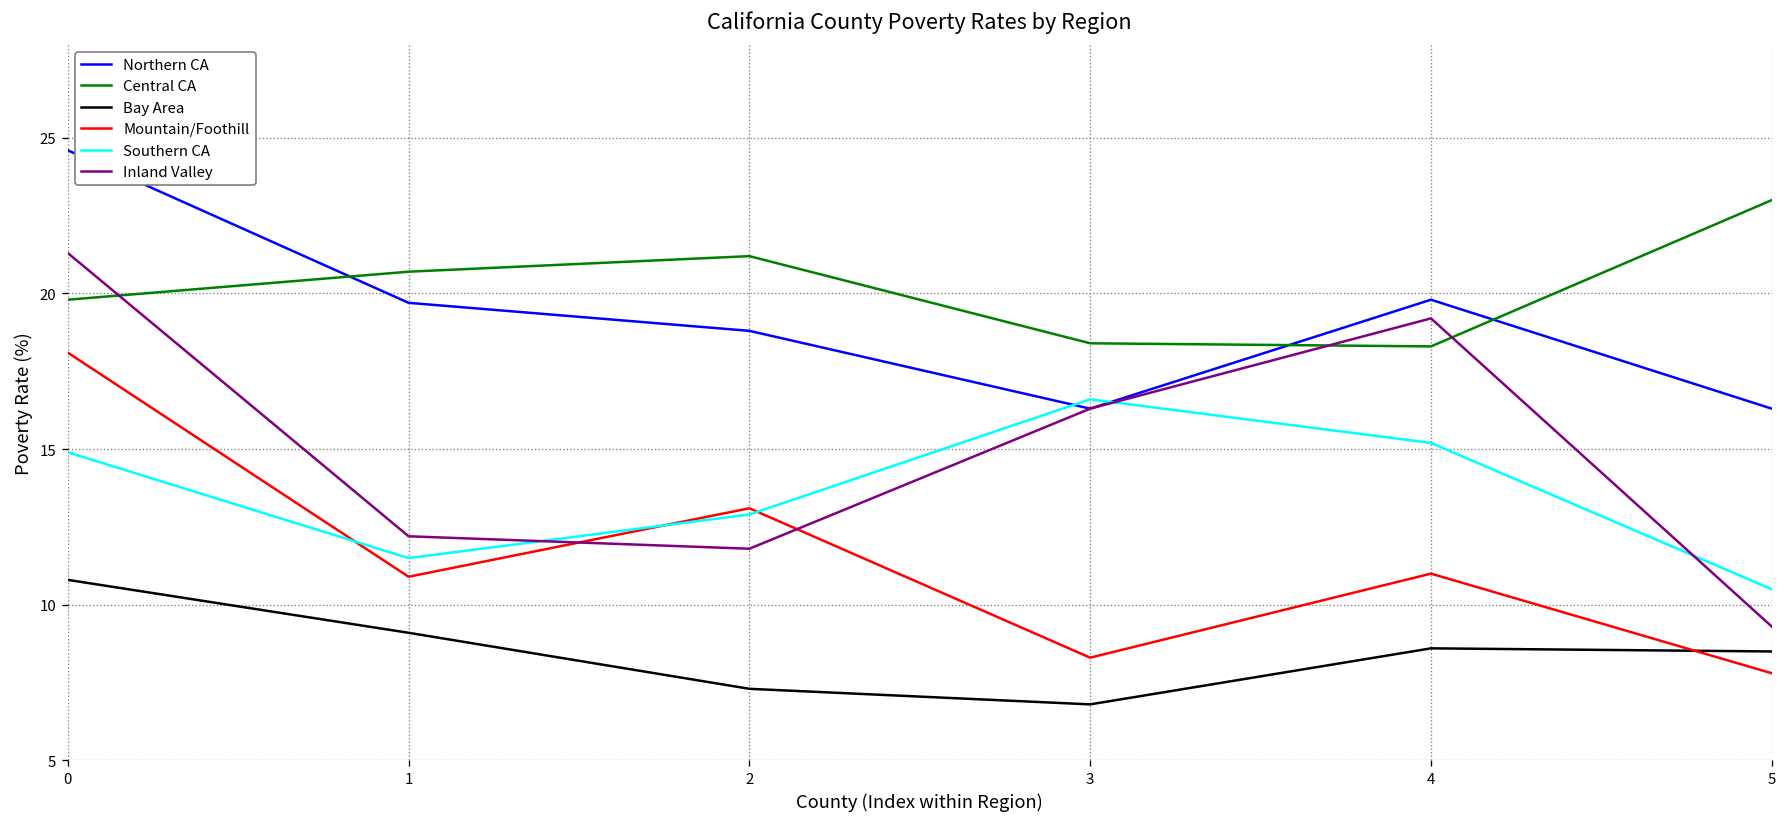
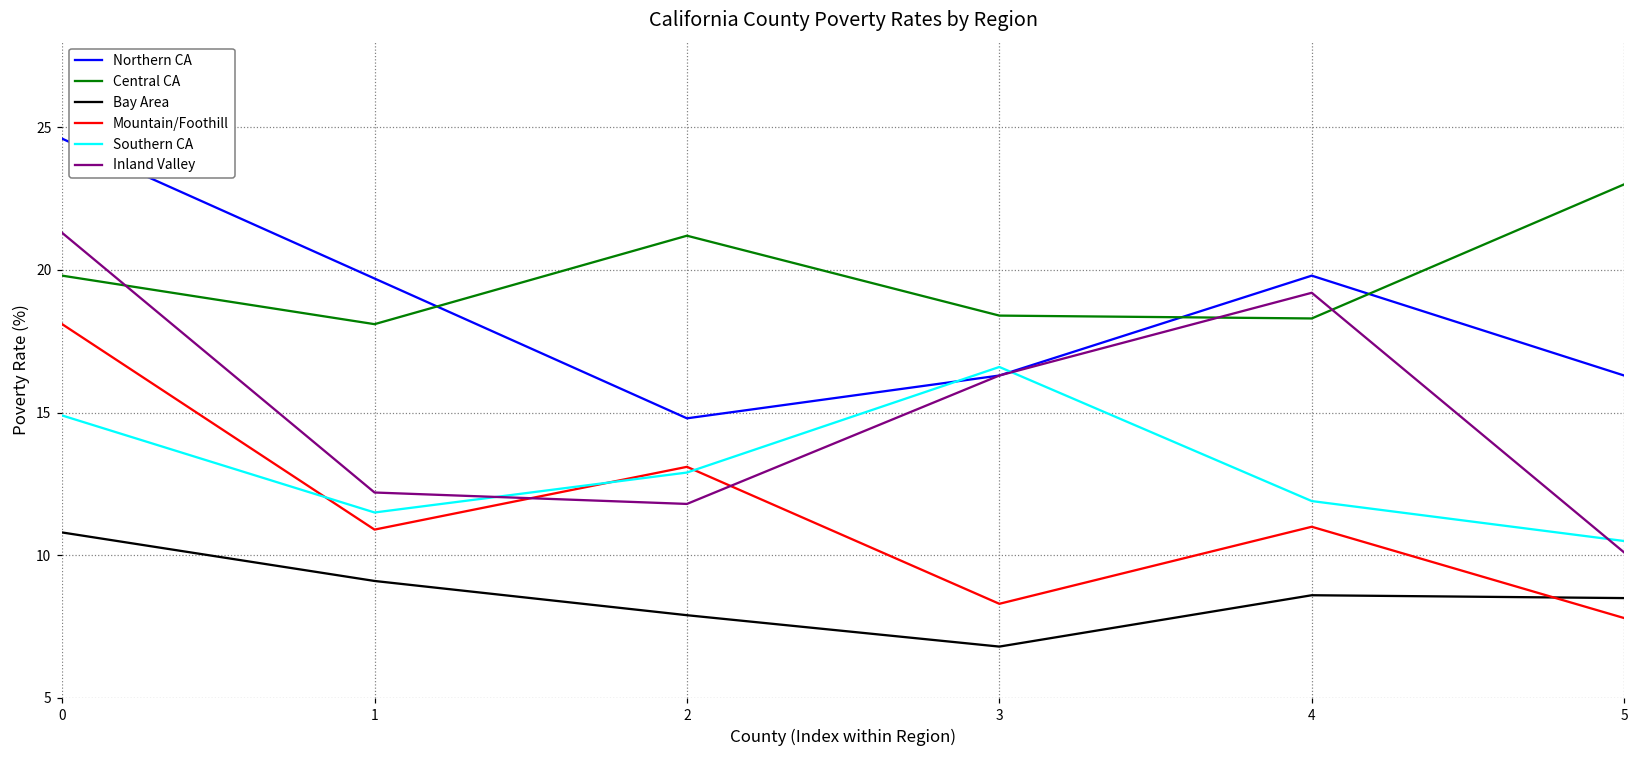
Central CA, 1: 20.7 -> 18.1
Northern CA, 2: 18.8 -> 14.8
Bay Area, 2: 7.3 -> 7.9
Southern CA, 4: 15.2 -> 11.9
Inland Valley, 5: 9.3 -> 10.1
